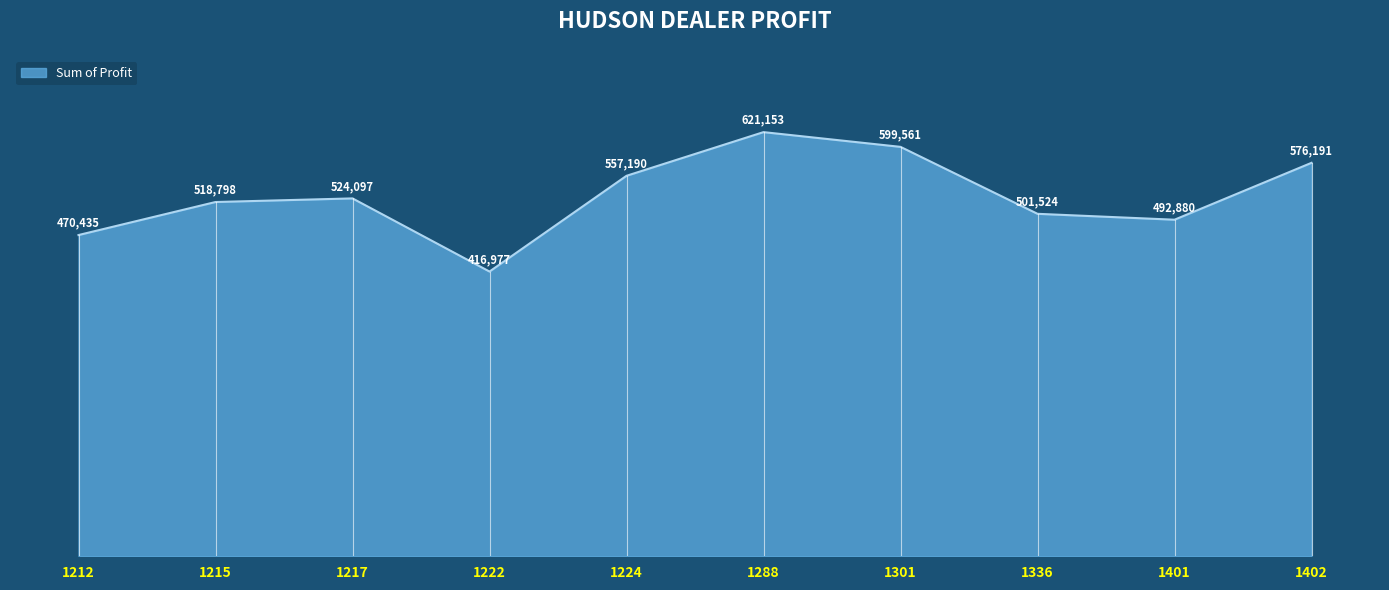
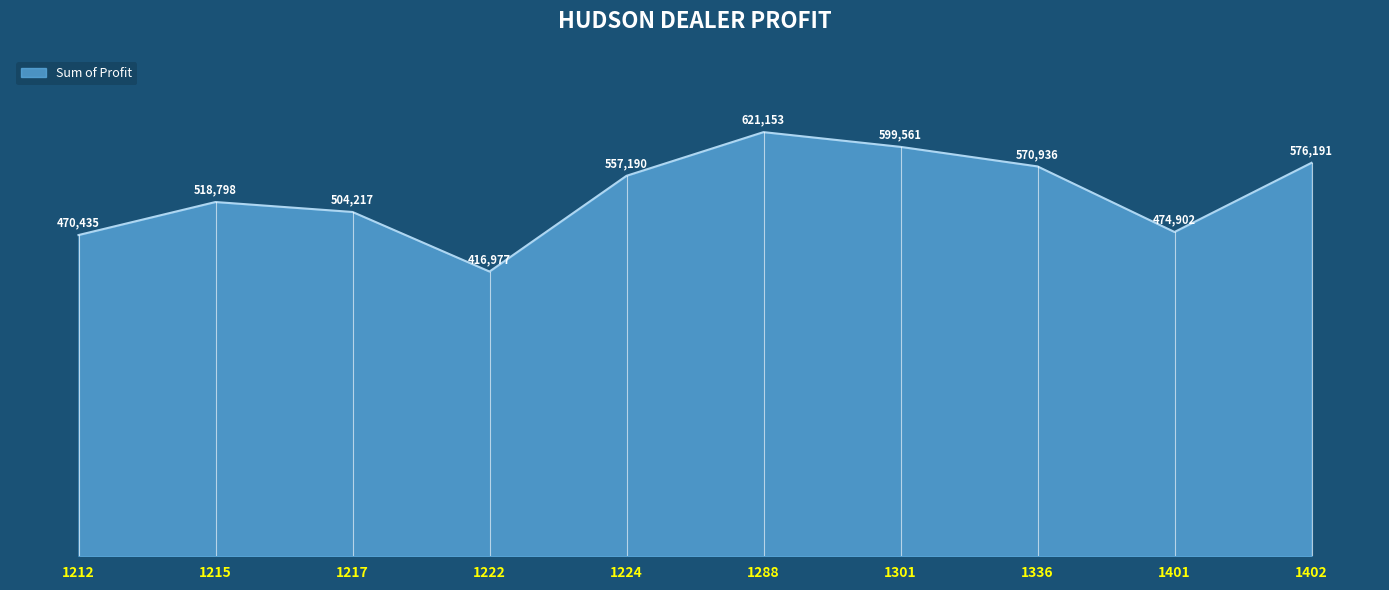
Sum of Profit, 1217: 524,097 -> 504,217
Sum of Profit, 1336: 501,524 -> 570,936
Sum of Profit, 1401: 492,880 -> 474,902
